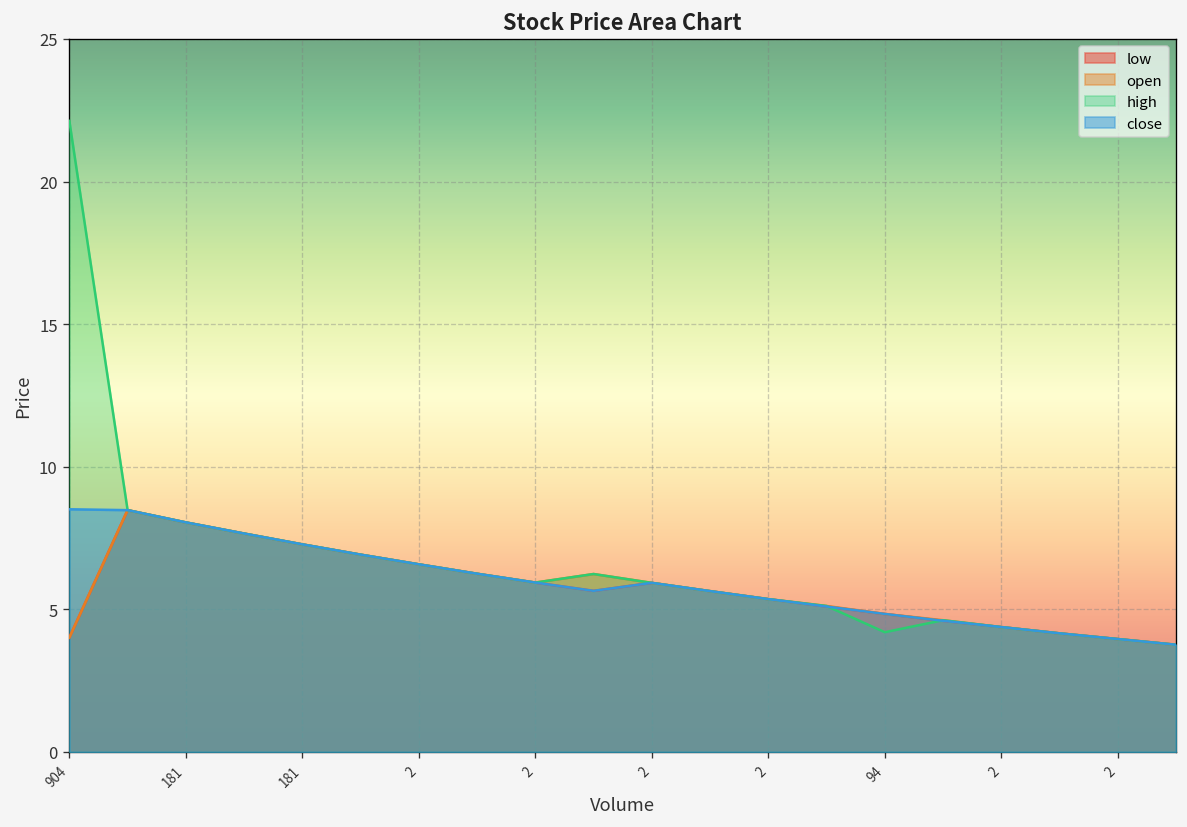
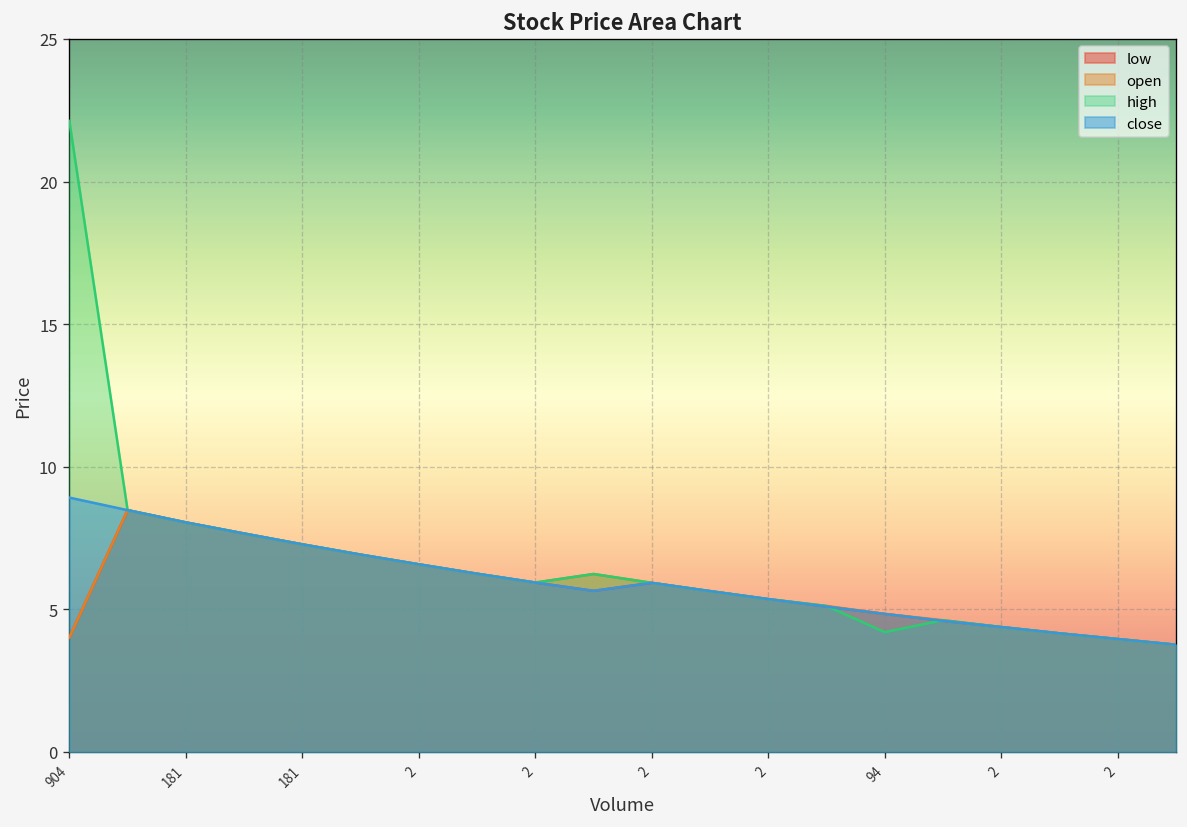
close, 904: 8.5 -> 8.9
